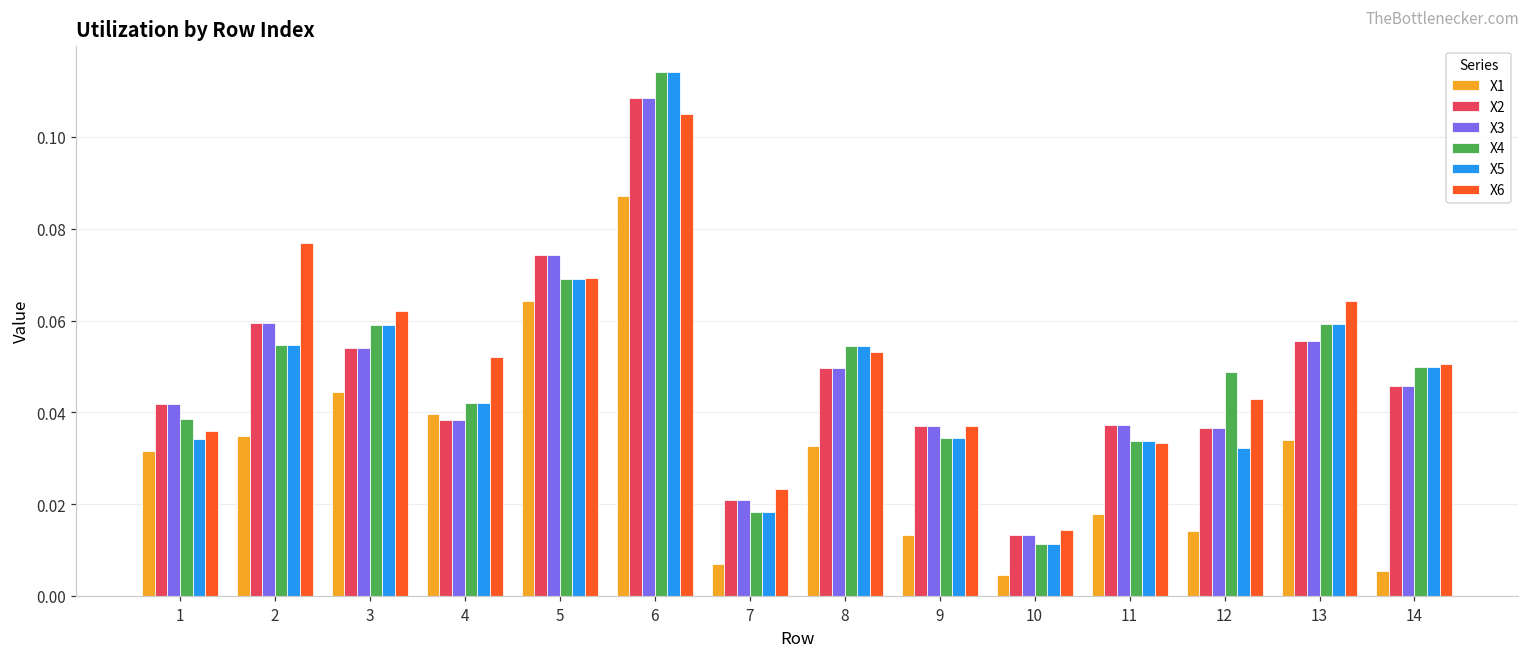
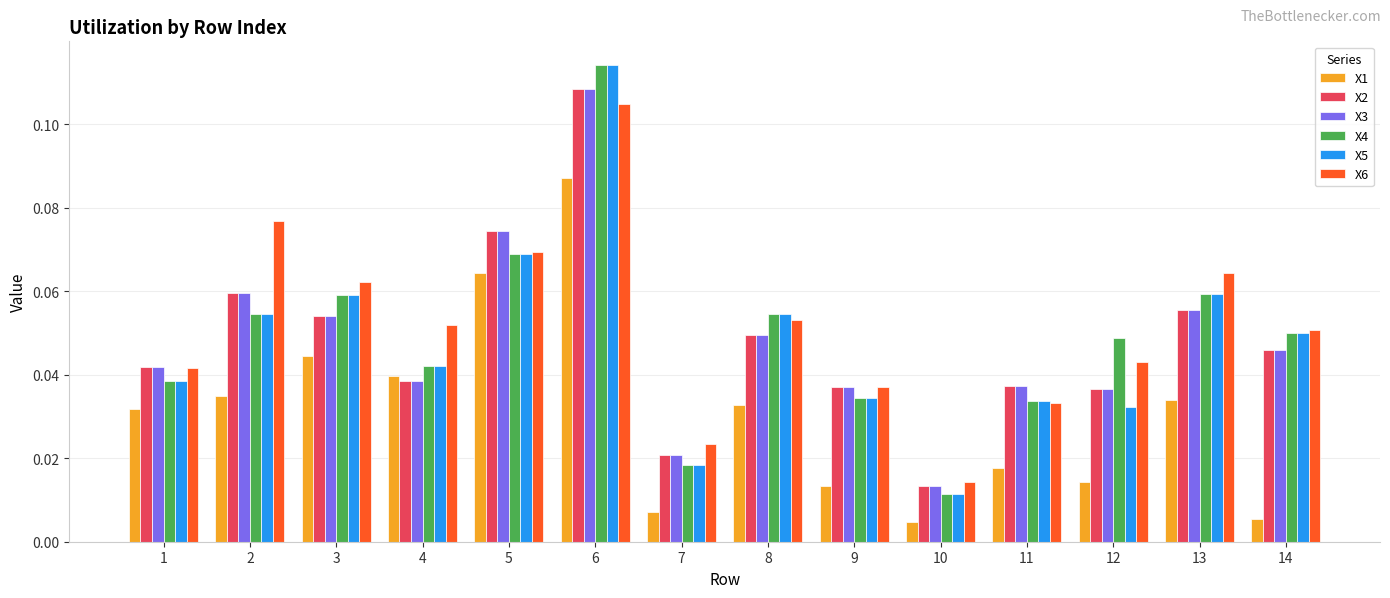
X5, 1: 0.034 -> 0.038
X6, 1: 0.036 -> 0.042
